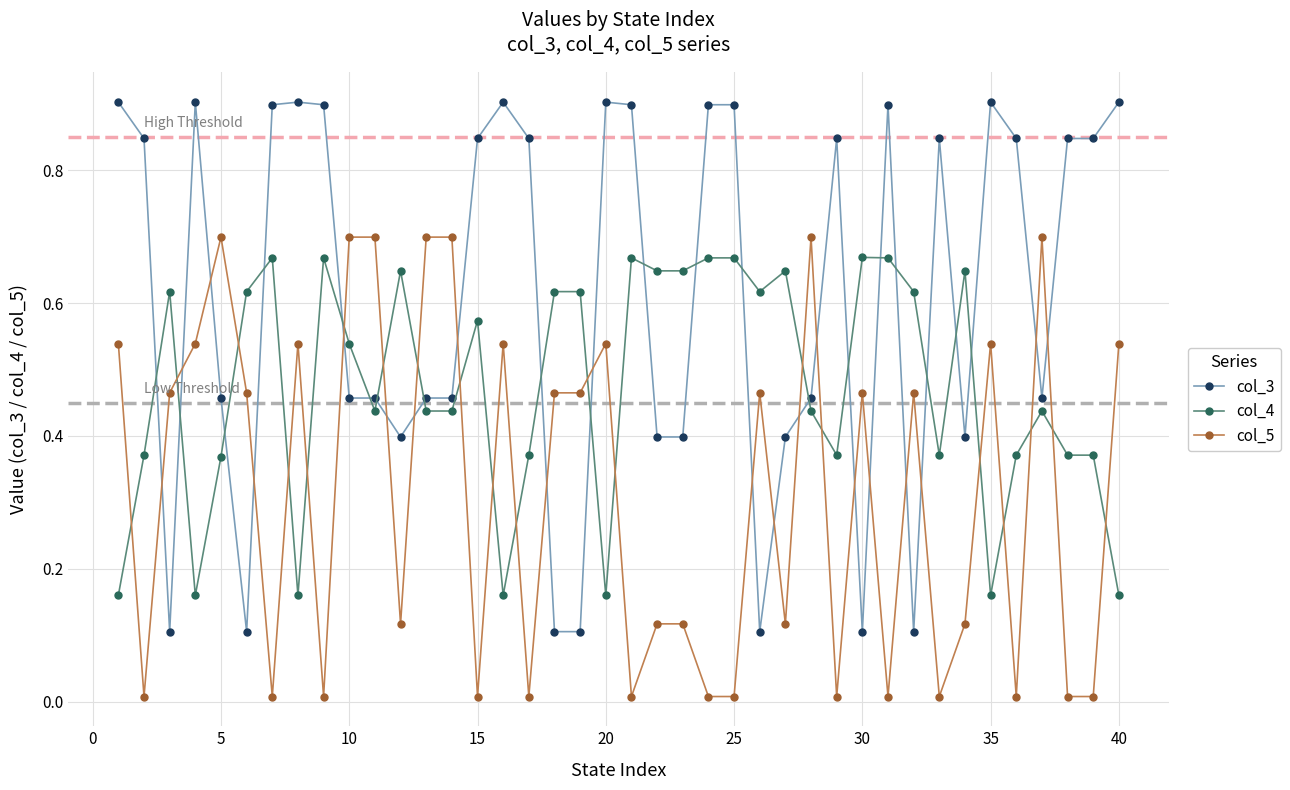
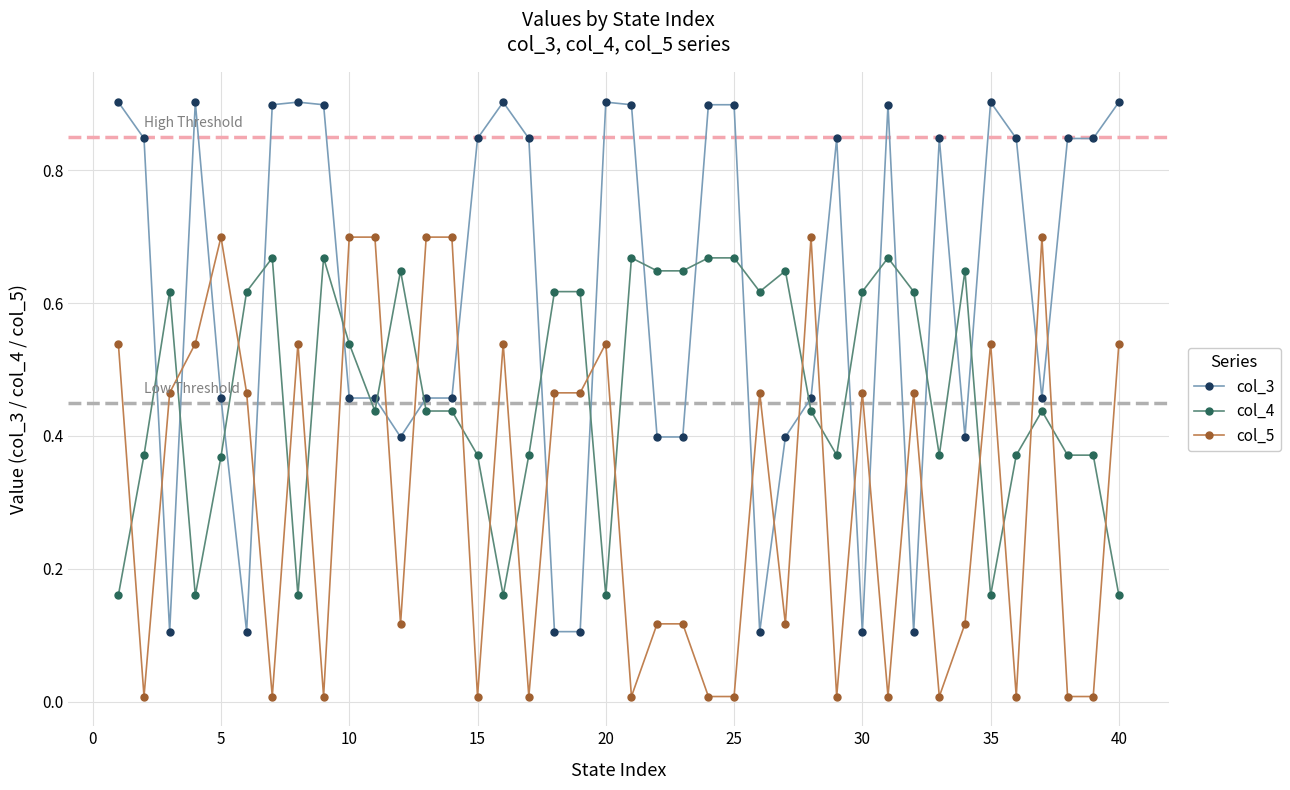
col_4, 15: 0.57 -> 0.37
col_4, 30: 0.67 -> 0.62
